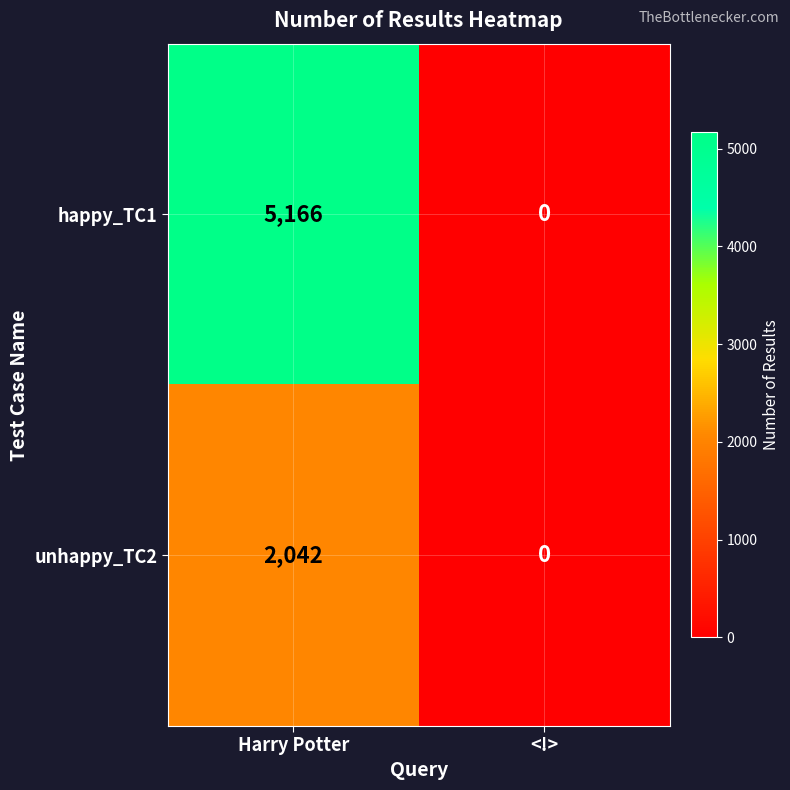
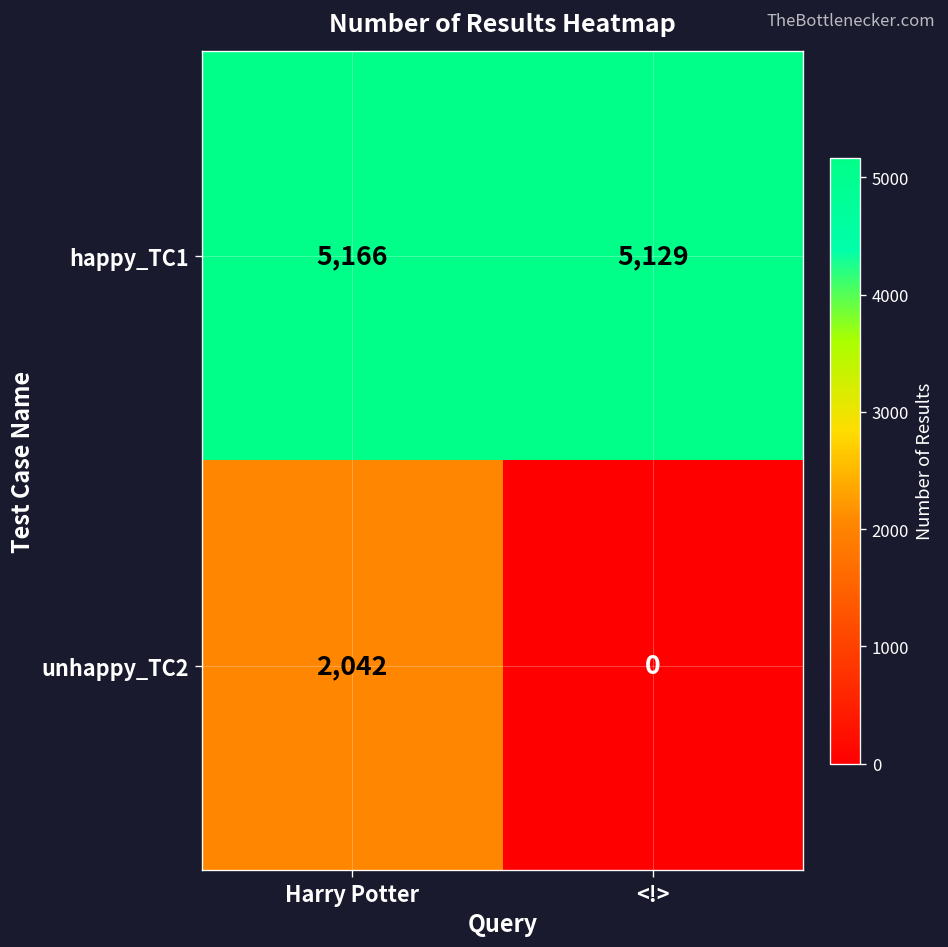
happy_TC1, <!>: 0 -> 5,129
